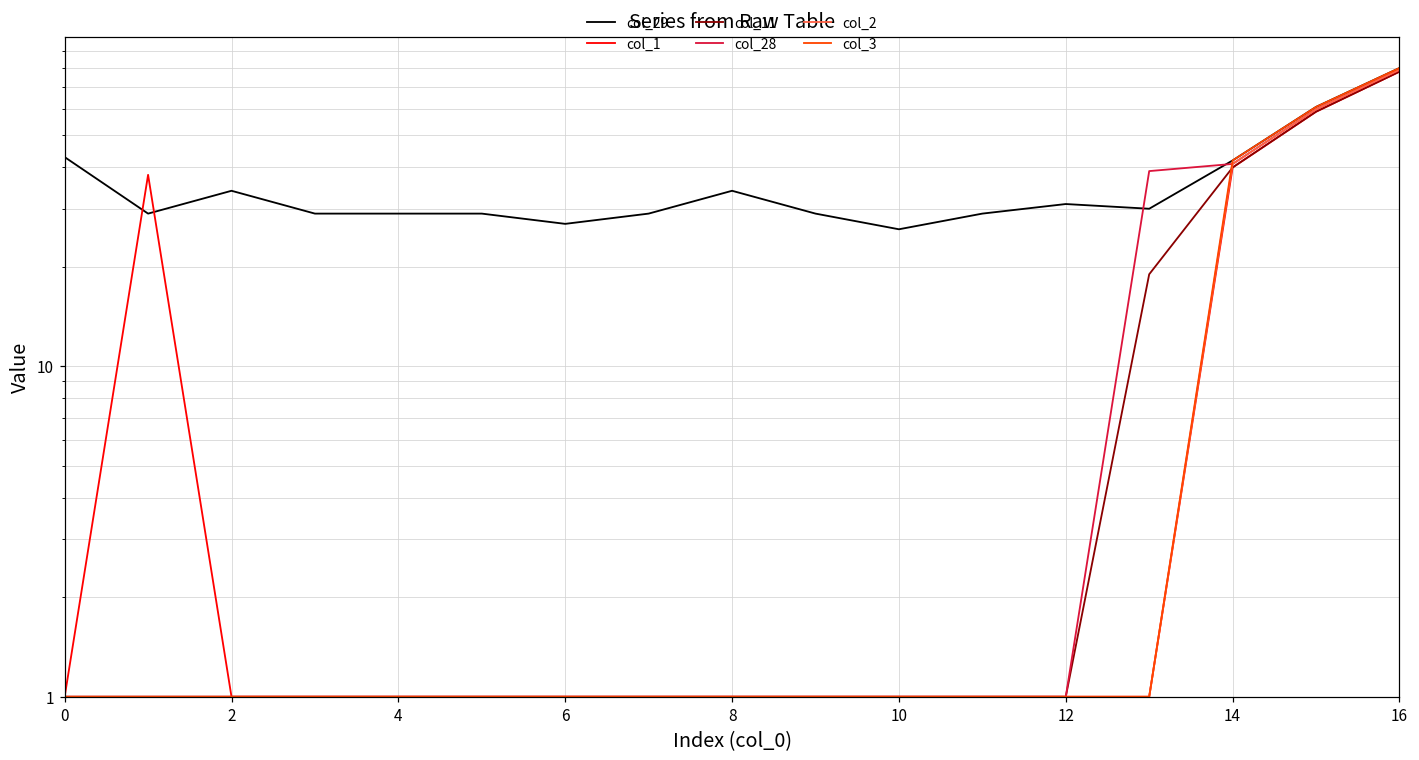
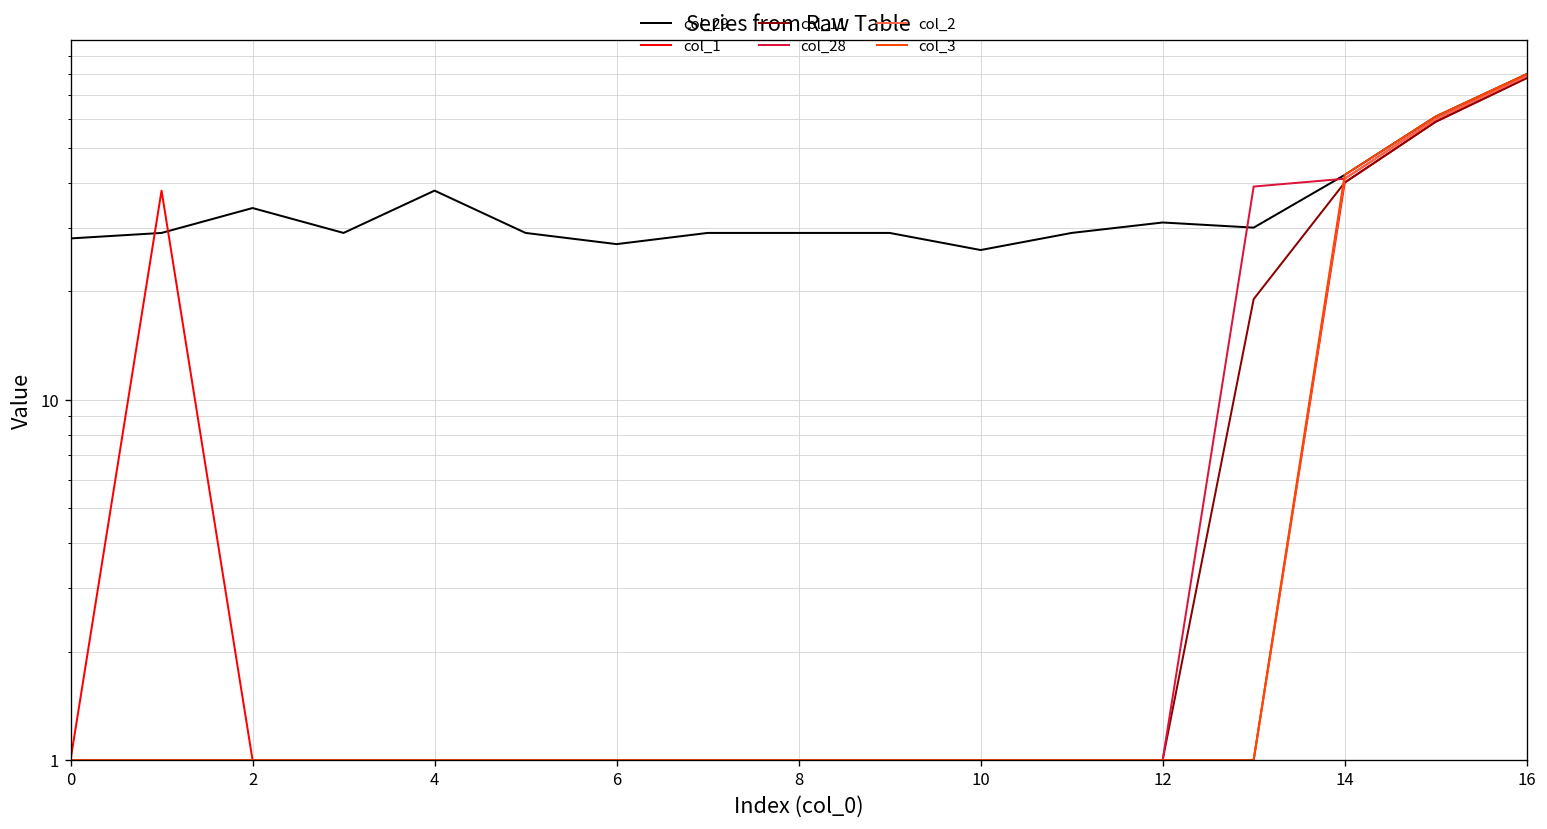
col_29, 0: 43 -> 28
col_29, 4: 29 -> 38
col_29, 8: 34 -> 29
